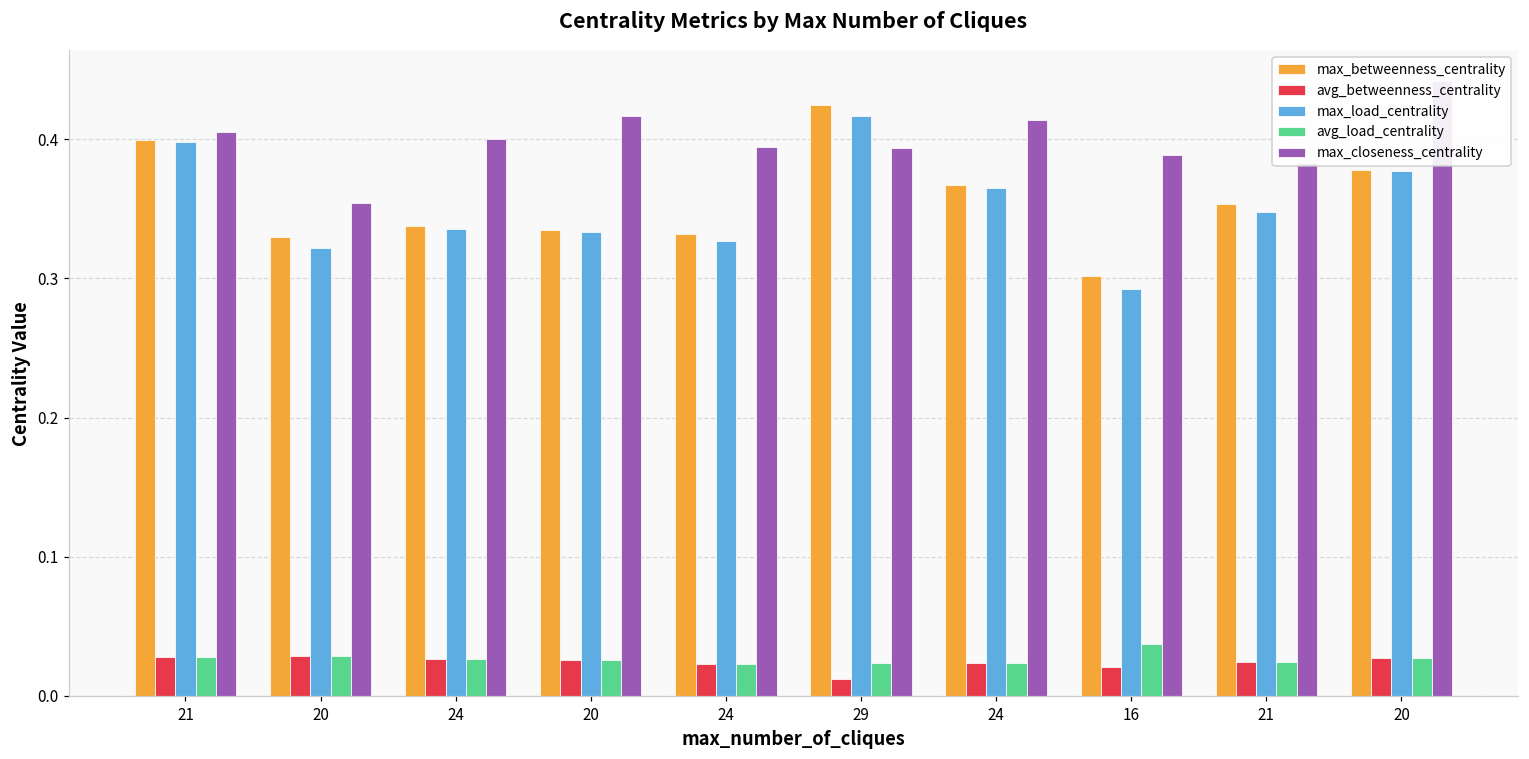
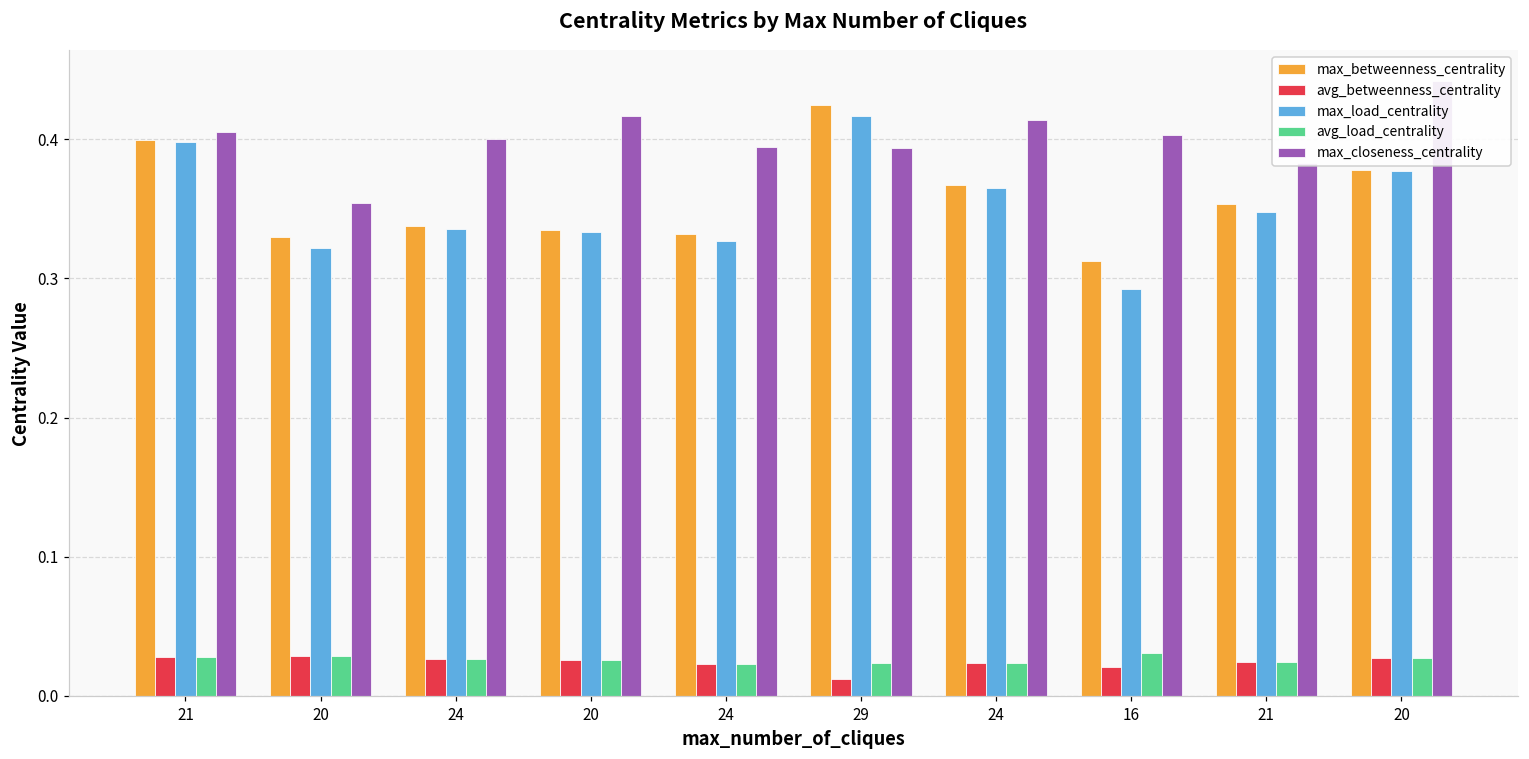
max_betweenness_centrality, 16: 0.301 -> 0.313
avg_load_centrality, 16: 0.037 -> 0.031
max_closeness_centrality, 16: 0.389 -> 0.403
